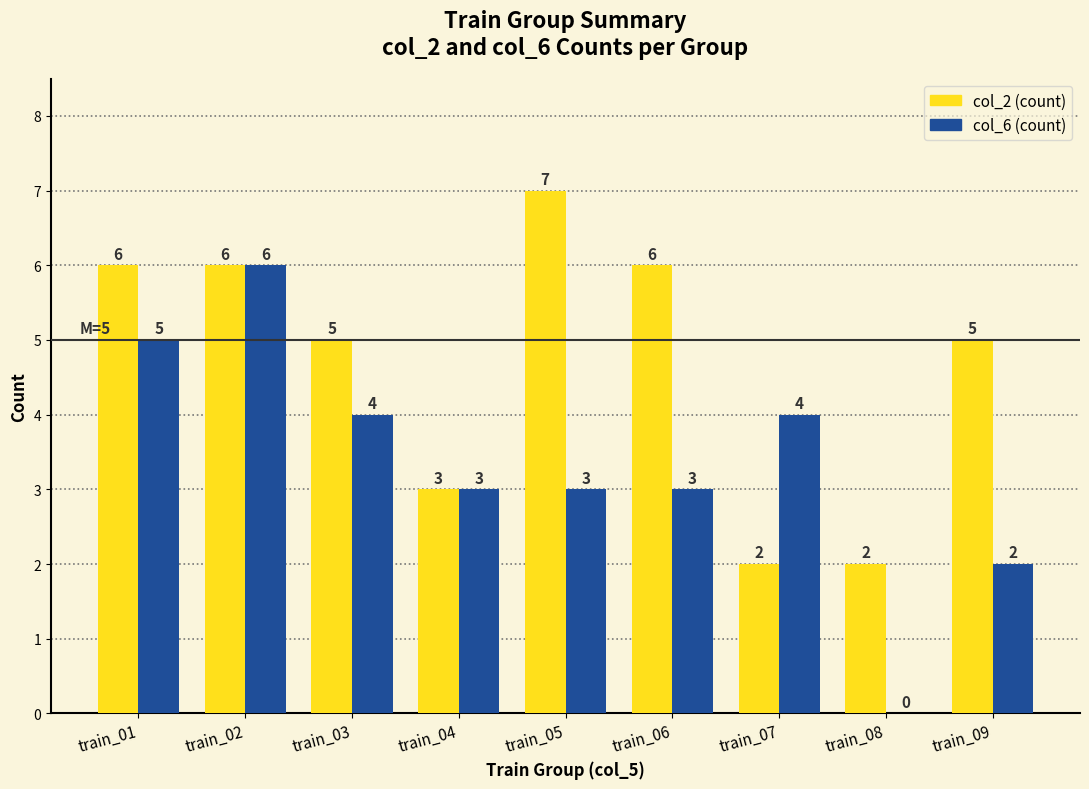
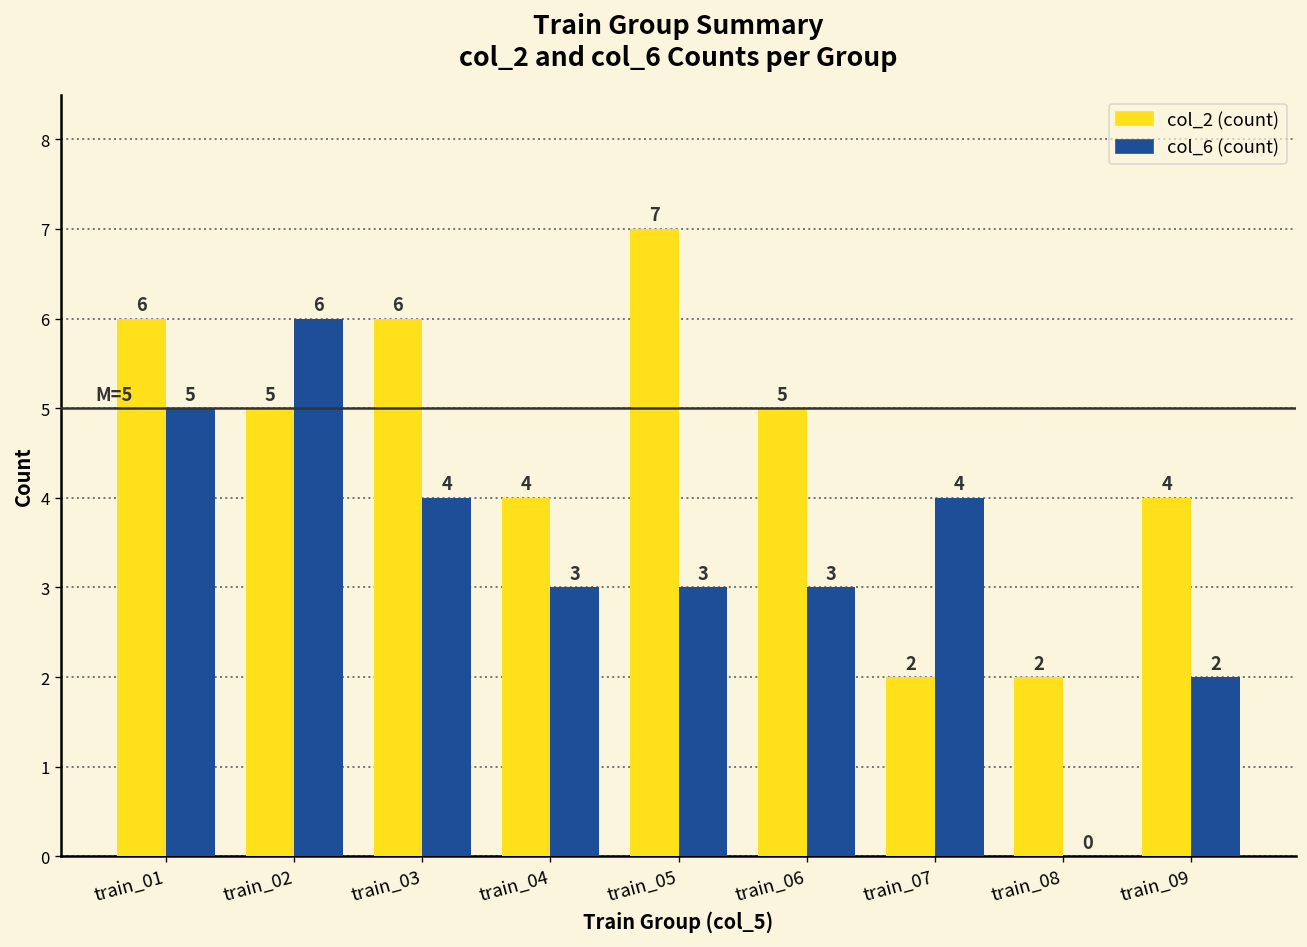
col_2 (count), train_02: 6 -> 5
col_2 (count), train_03: 5 -> 6
col_2 (count), train_04: 3 -> 4
col_2 (count), train_06: 6 -> 5
col_2 (count), train_09: 5 -> 4
